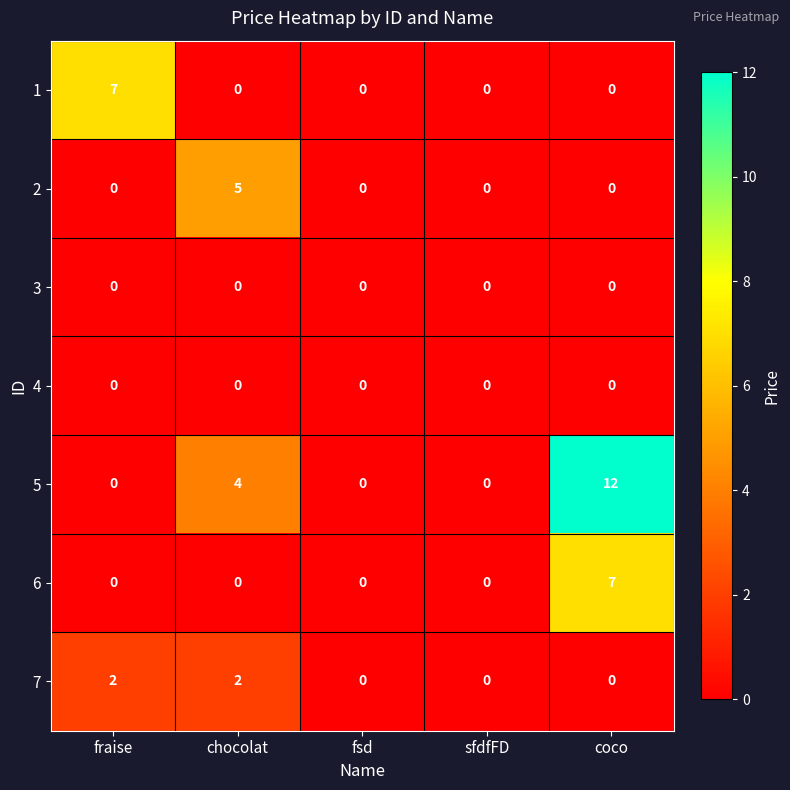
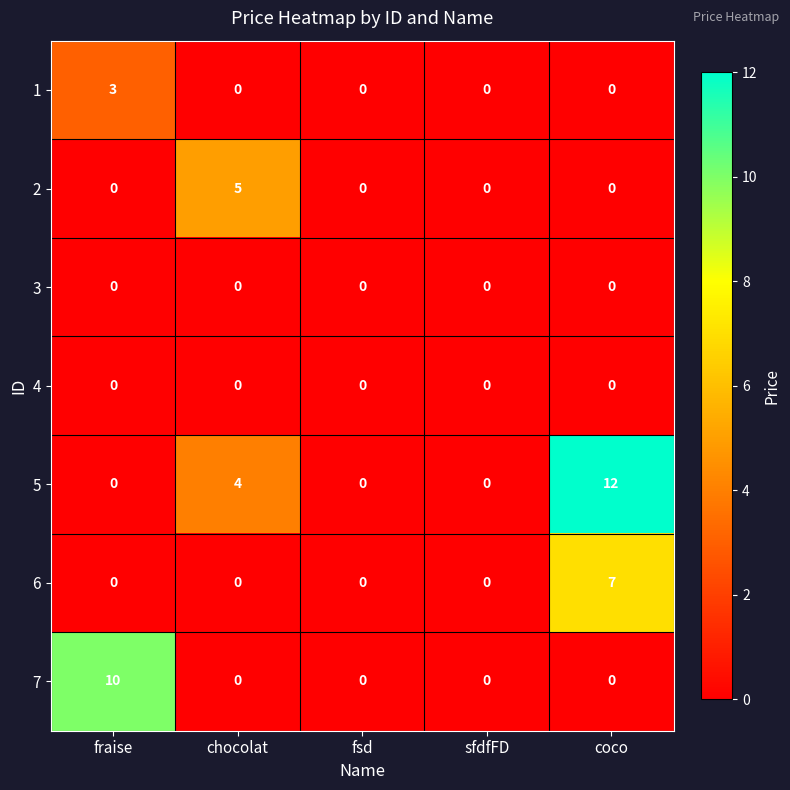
1, fraise: 7 -> 3
7, fraise: 2 -> 10
7, chocolat: 2 -> 0
